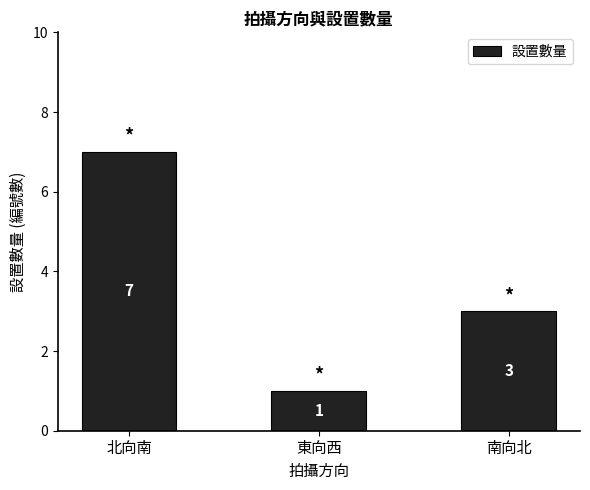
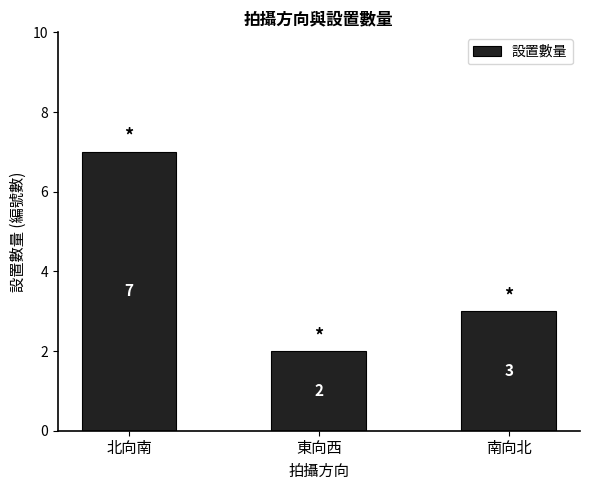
東向西: 1 -> 2
